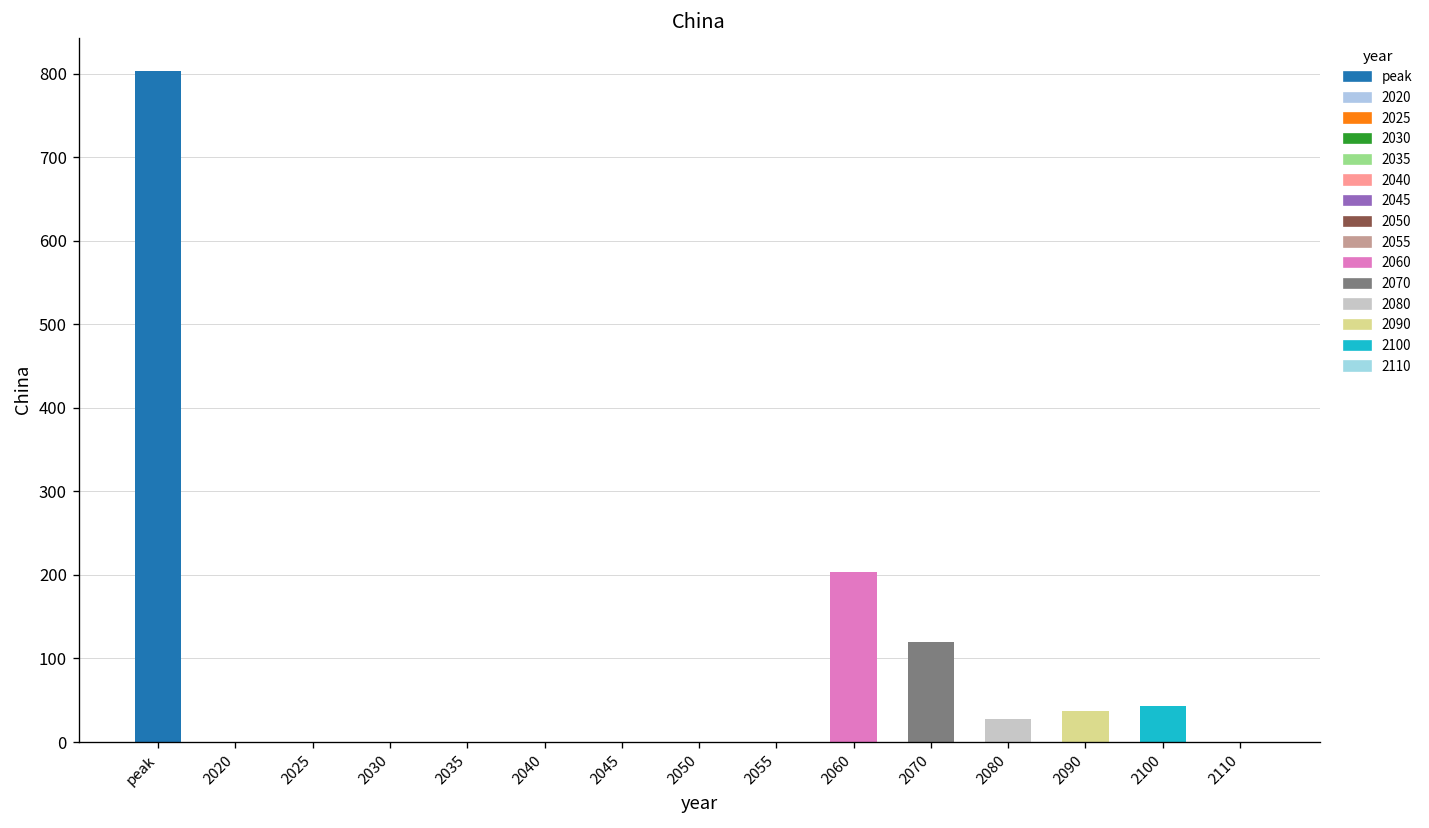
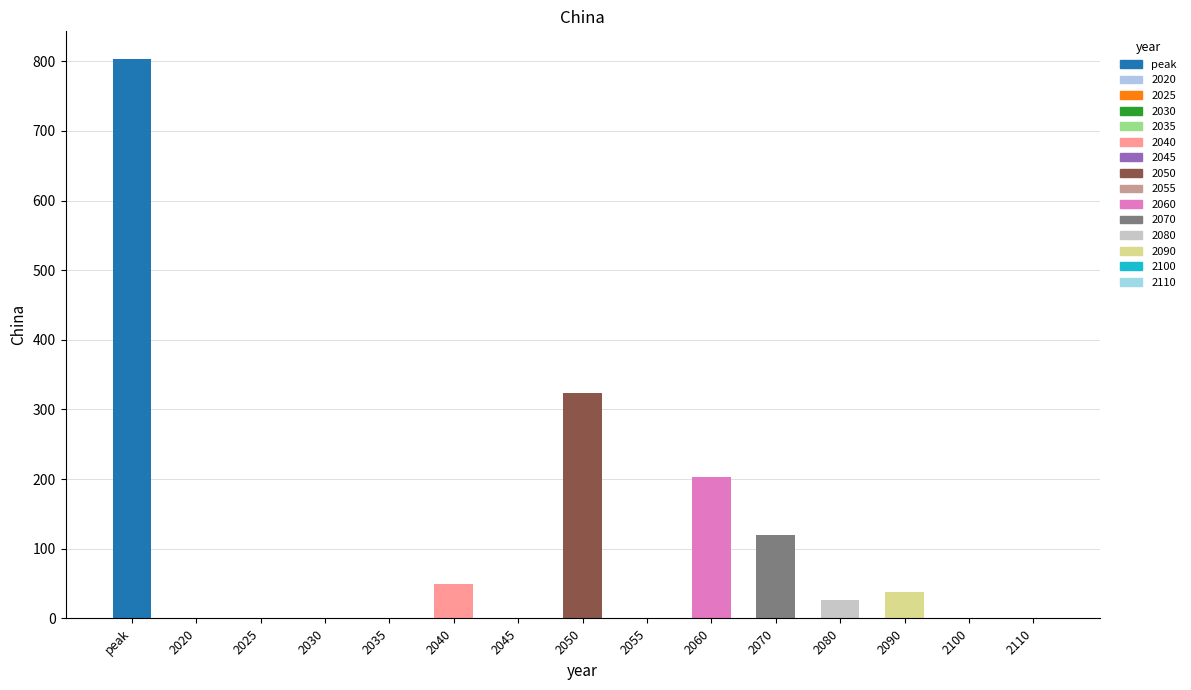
2040: 0 -> 50
2050: 0 -> 320
2100: 40 -> 0
